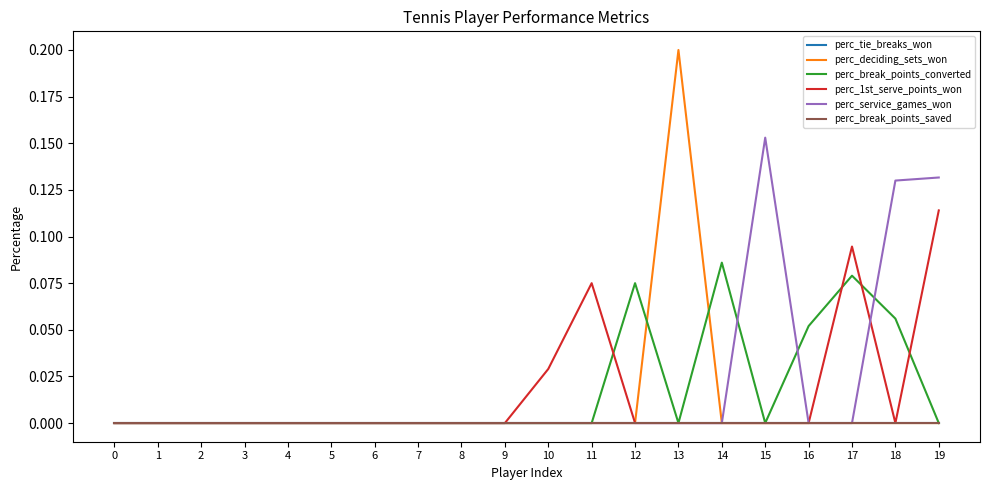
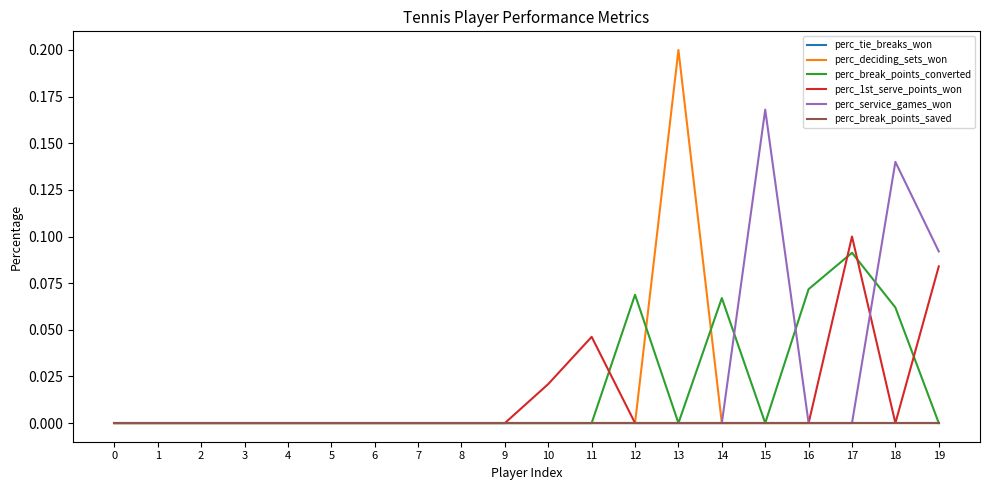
perc_1st_serve_points_won, 10: 0.029 -> 0.021
perc_1st_serve_points_won, 11: 0.075 -> 0.046
perc_break_points_converted, 12: 0.075 -> 0.069
perc_break_points_converted, 14: 0.086 -> 0.067
perc_service_games_won, 15: 0.153 -> 0.168
perc_break_points_converted, 16: 0.052 -> 0.072
perc_break_points_converted, 17: 0.079 -> 0.091
perc_1st_serve_points_won, 17: 0.095 -> 0.100
perc_break_points_converted, 18: 0.056 -> 0.062
perc_service_games_won, 18: 0.13 -> 0.14
perc_1st_serve_points_won, 19: 0.114 -> 0.084
perc_service_games_won, 19: 0.132 -> 0.092
